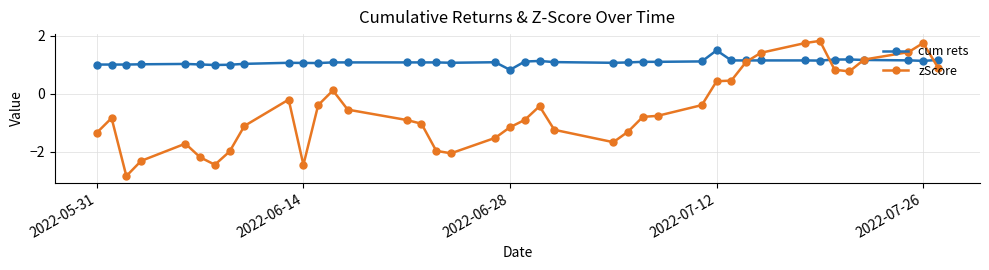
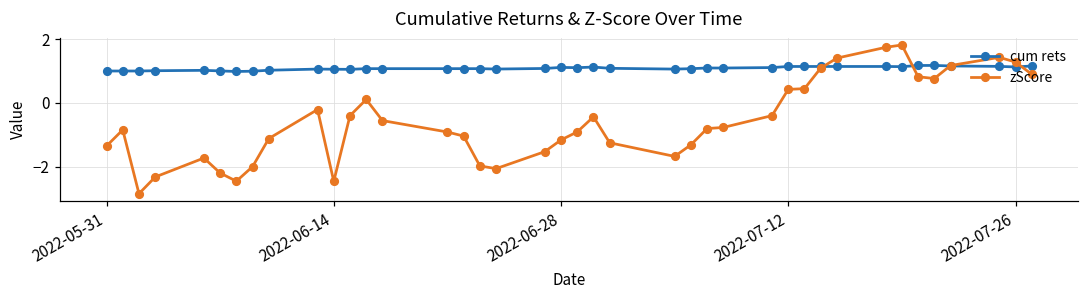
cum rets, 2022-06-28: 0.8 -> 1.1
cum rets, 2022-07-12: 1.5 -> 1.1
zScore, 2022-07-26: 1.7 -> 1.3
